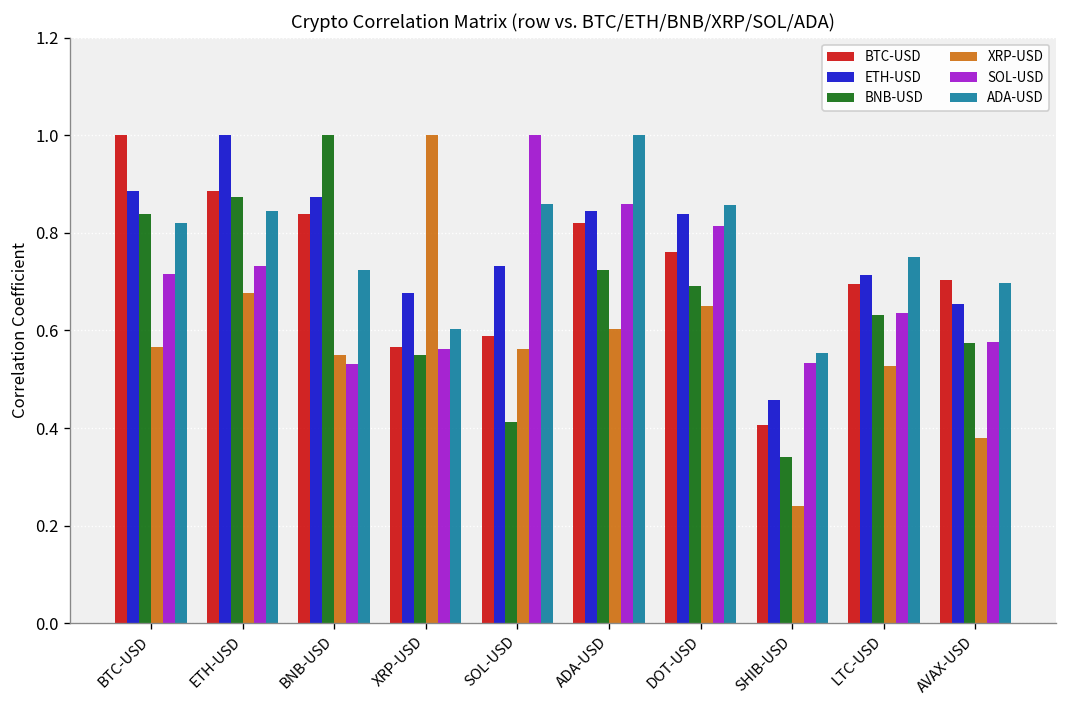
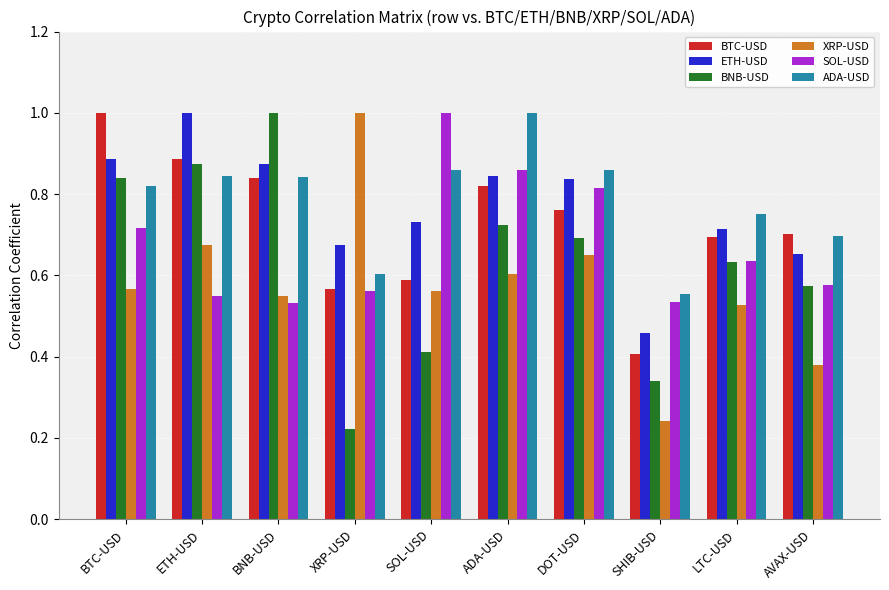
SOL-USD, ETH-USD: 0.73 -> 0.55
ADA-USD, BNB-USD: 0.72 -> 0.84
BNB-USD, XRP-USD: 0.55 -> 0.22
